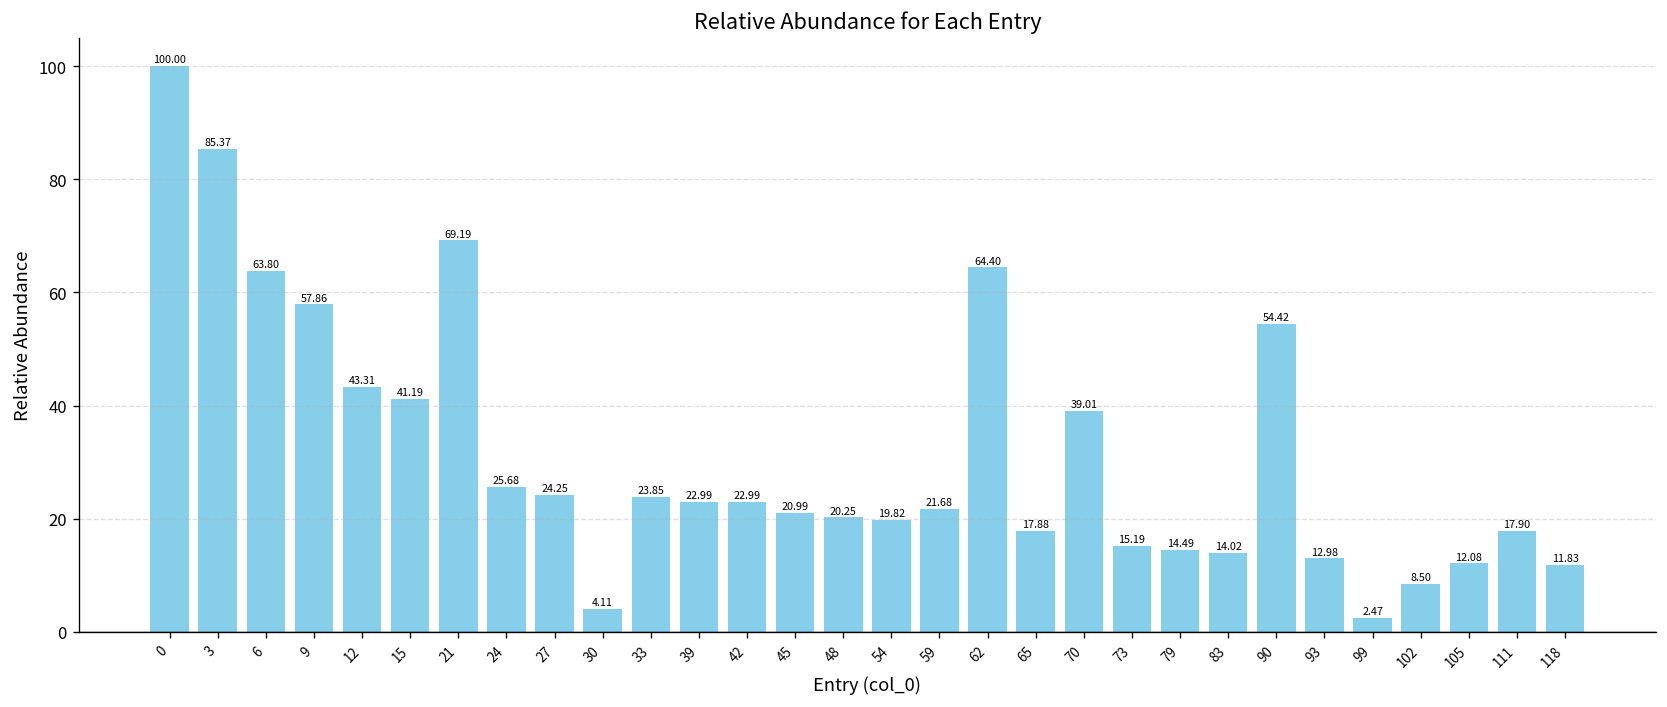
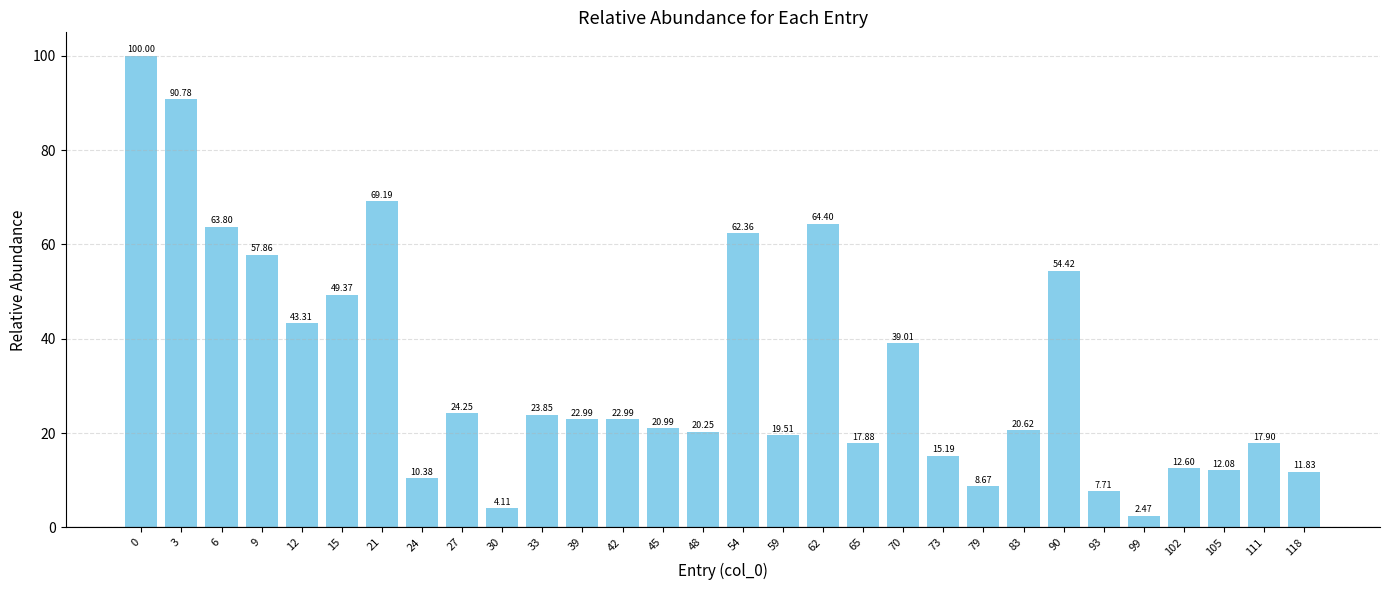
3: 85.37 -> 90.78
15: 41.19 -> 49.37
24: 25.68 -> 10.38
54: 19.82 -> 62.36
59: 21.68 -> 19.51
79: 14.49 -> 8.67
83: 14.02 -> 20.62
93: 12.98 -> 7.71
102: 8.50 -> 12.60
